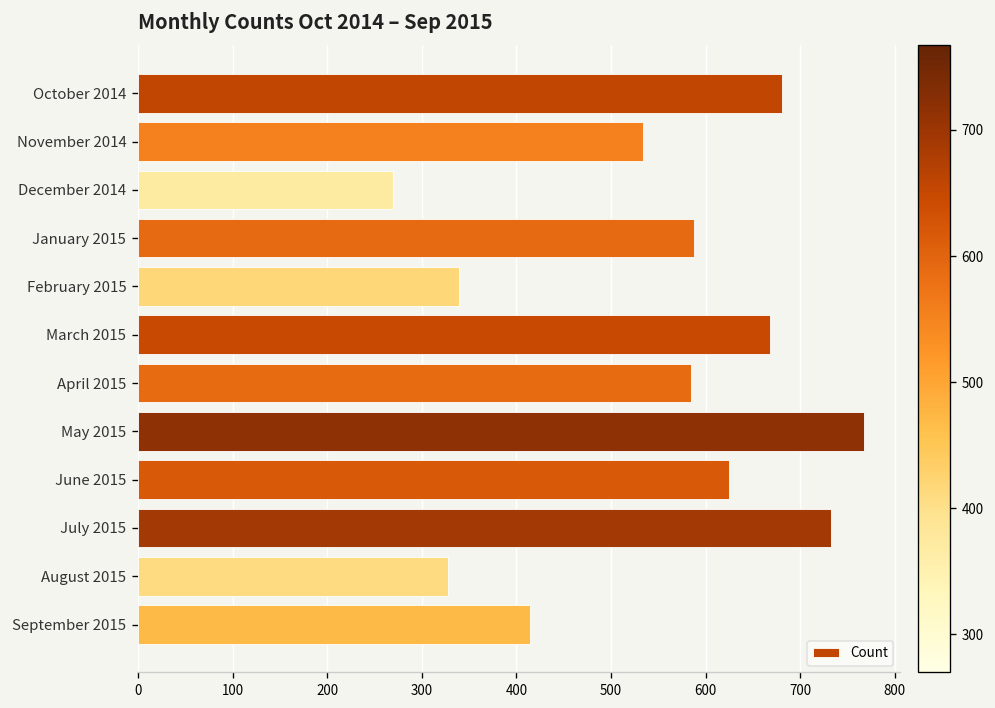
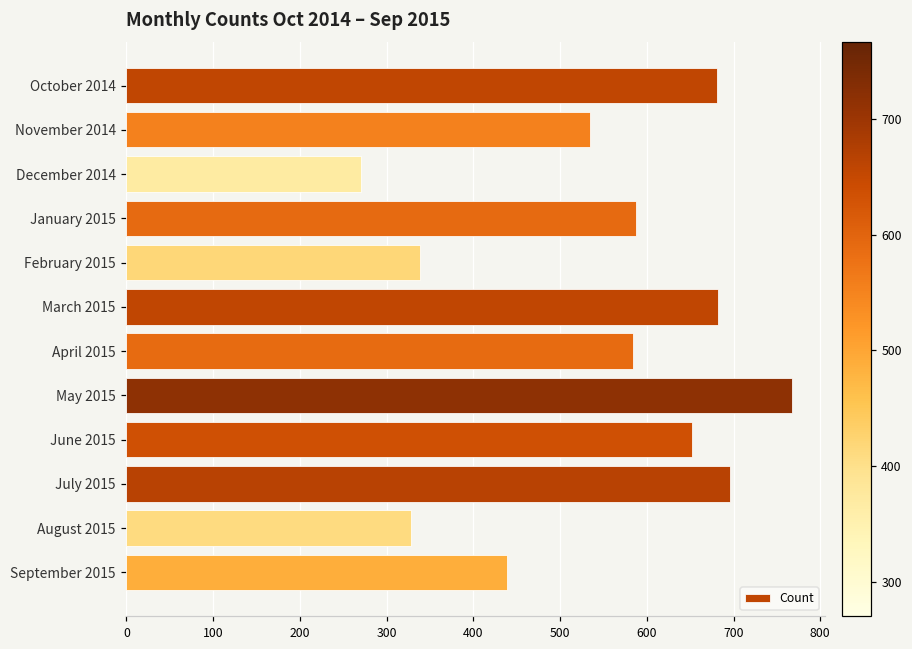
March 2015: 670 -> 680
June 2015: 630 -> 650
July 2015: 730 -> 700
September 2015: 410 -> 440
